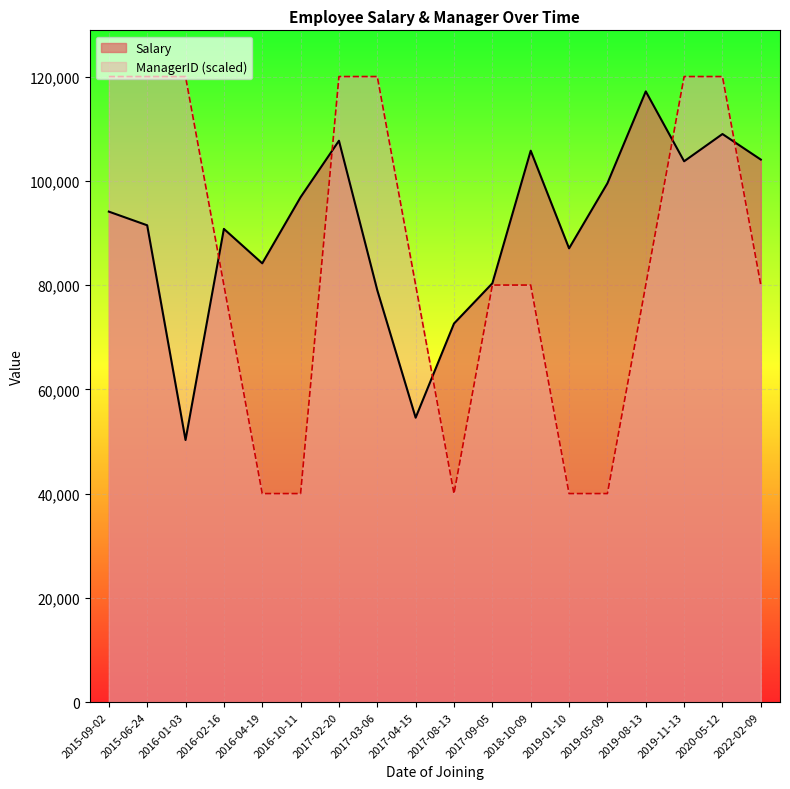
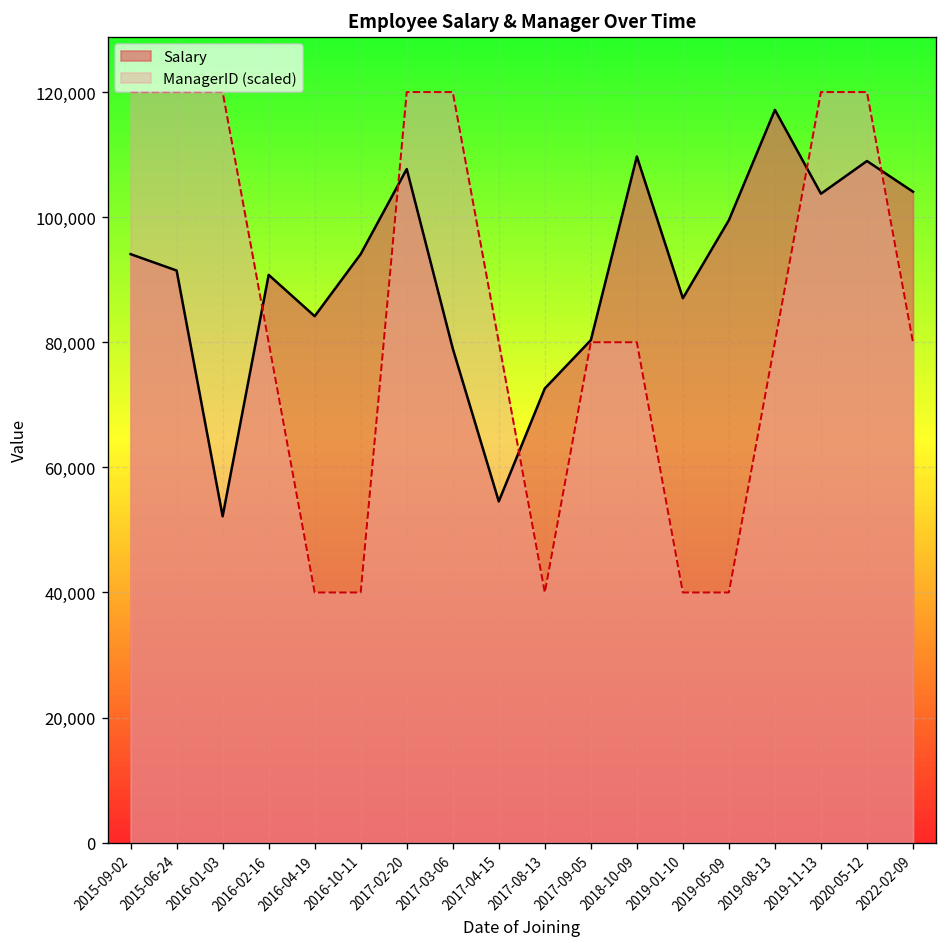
Salary, 2016-01-03: 50,000 -> 52,000
Salary, 2016-10-11: 97,000 -> 94,000
Salary, 2018-10-09: 106,000 -> 110,000
